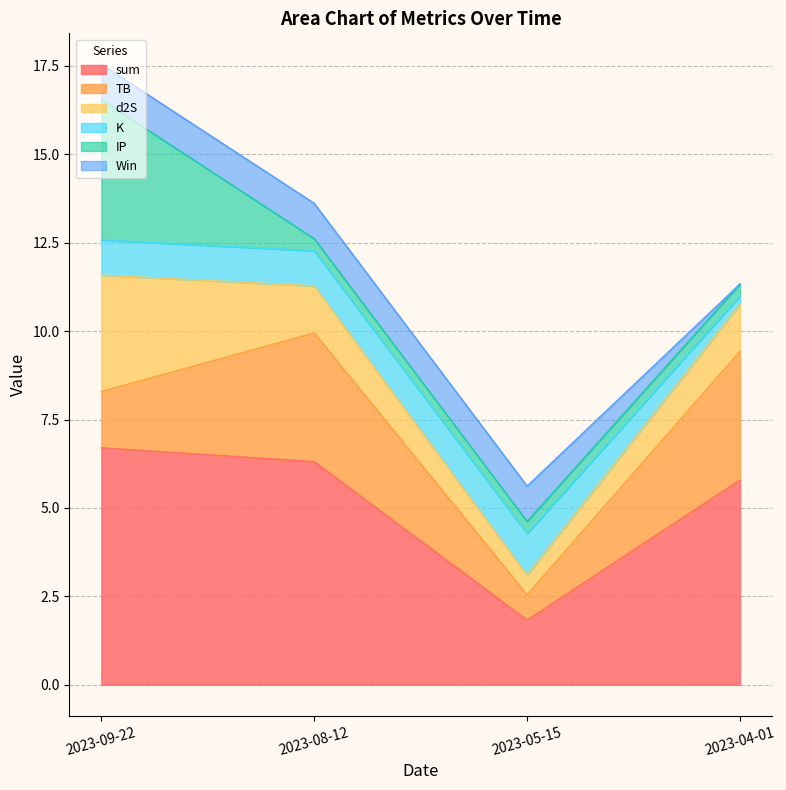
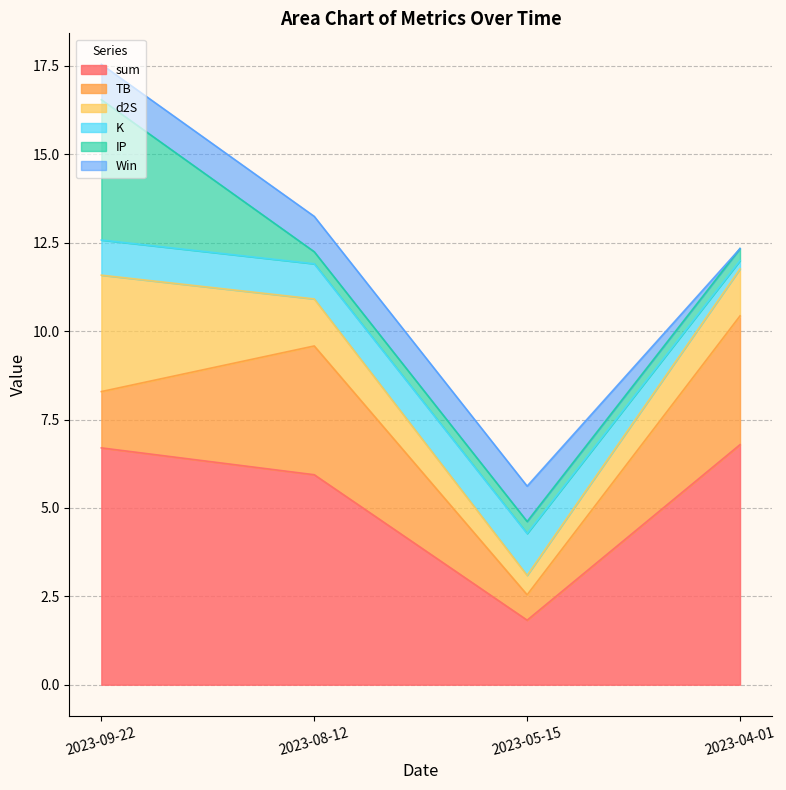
sum, 2023-08-12: 6.3 -> 5.9
sum, 2023-04-01: 5.8 -> 6.8
